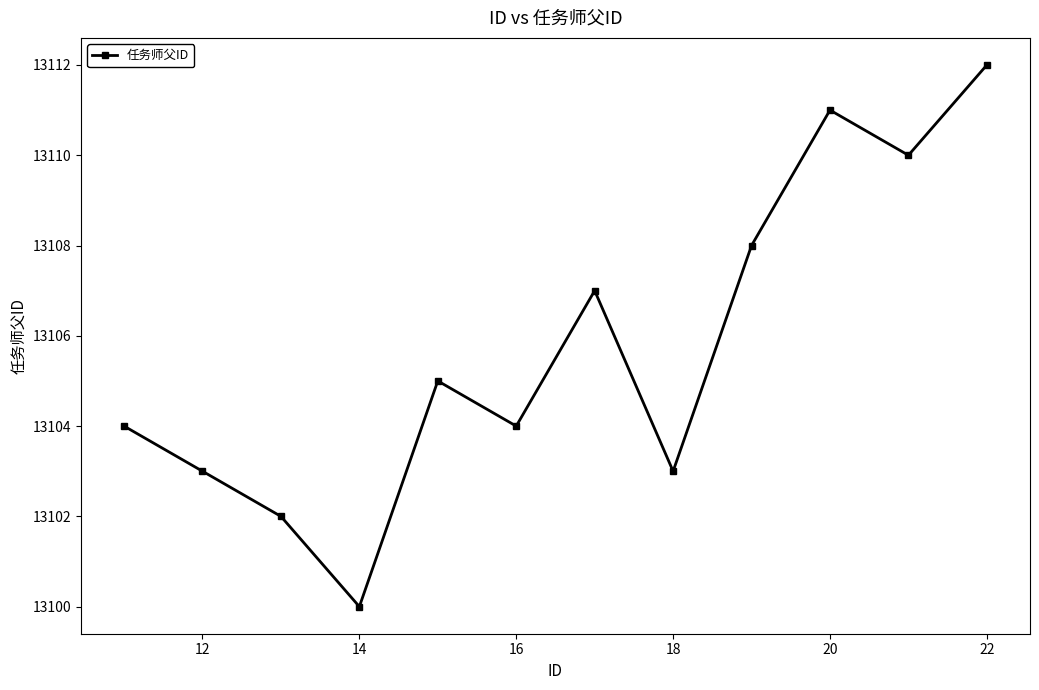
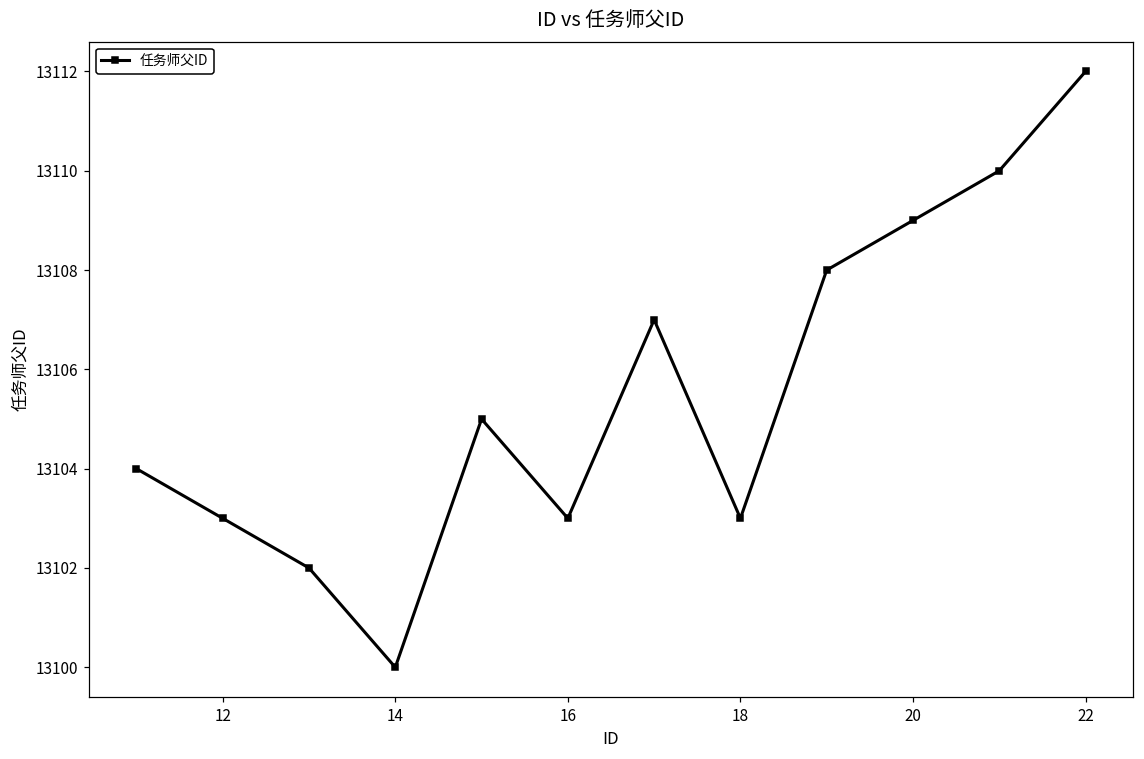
16: 13104 -> 13103
20: 13111 -> 13109
